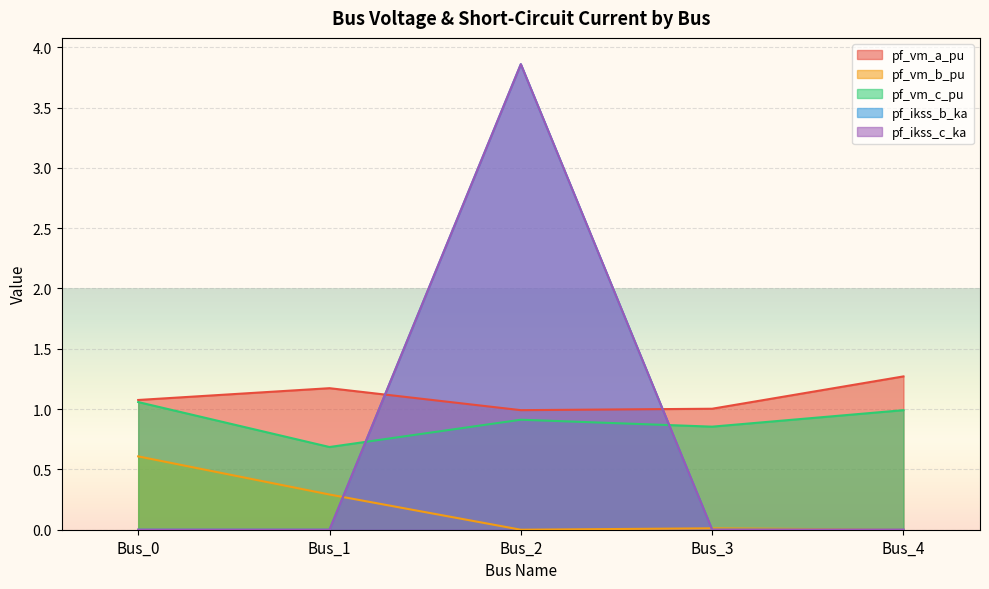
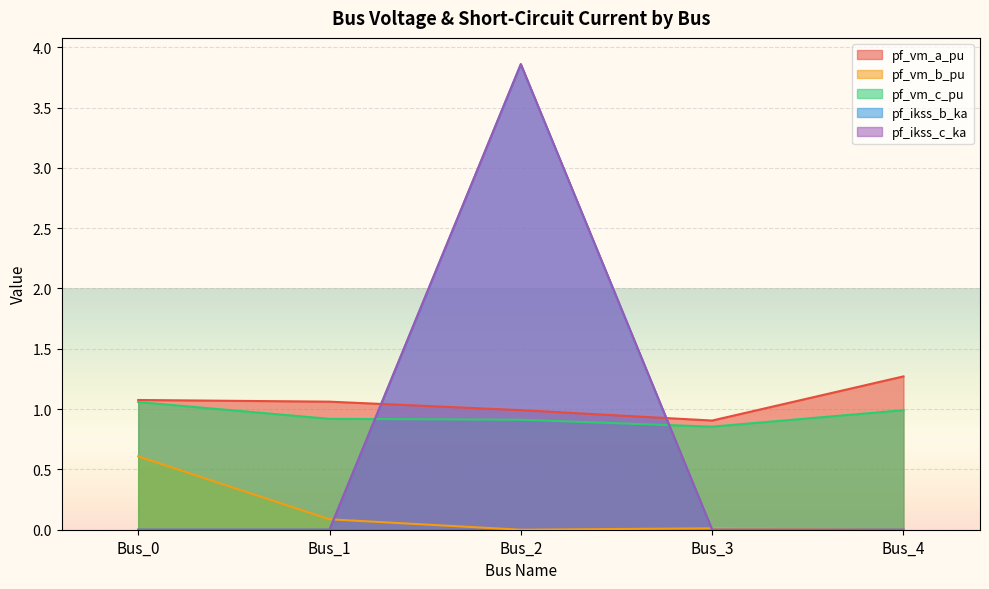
pf_vm_a_pu, Bus_1: 1.17 -> 1.06
pf_vm_b_pu, Bus_1: 0.29 -> 0.09
pf_vm_c_pu, Bus_1: 0.69 -> 0.92
pf_vm_a_pu, Bus_3: 1.00 -> 0.91
